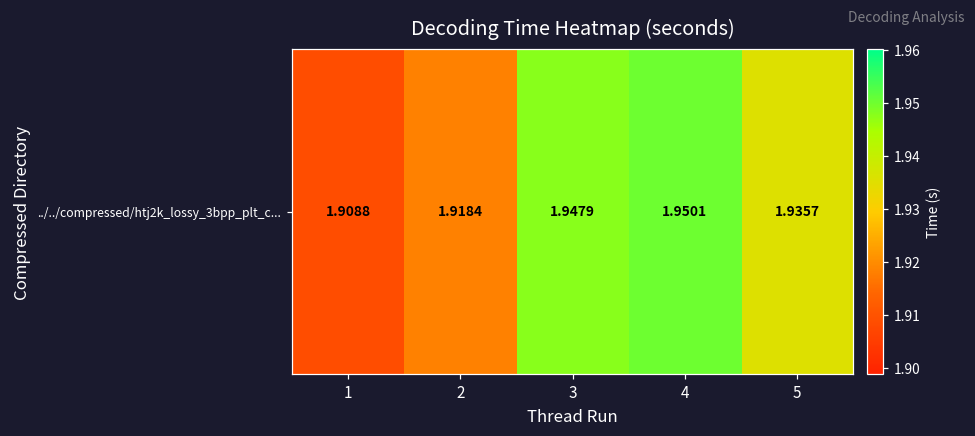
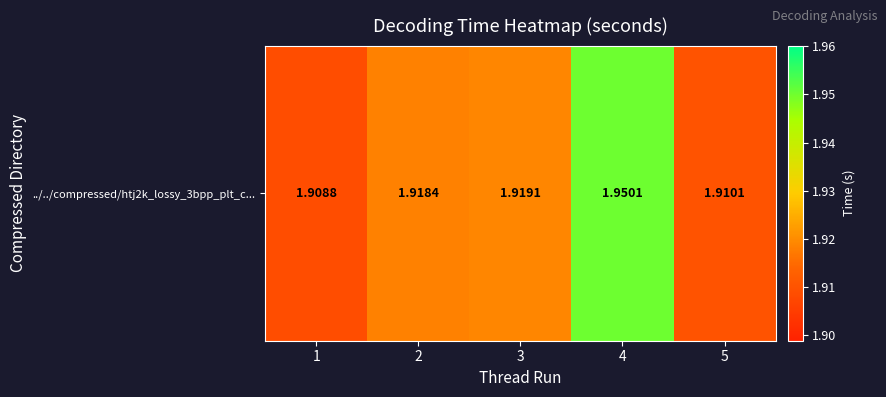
../../compressed/htj2k_lossy_3bpp_plt_c..., 3: 1.9479 -> 1.9191
../../compressed/htj2k_lossy_3bpp_plt_c..., 5: 1.9357 -> 1.9101
